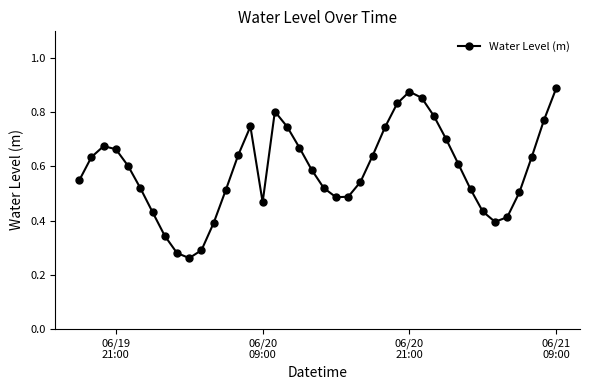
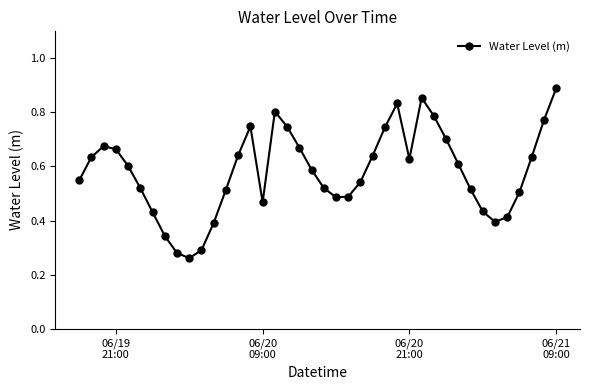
06/20 21:00: 0.88 -> 0.63
